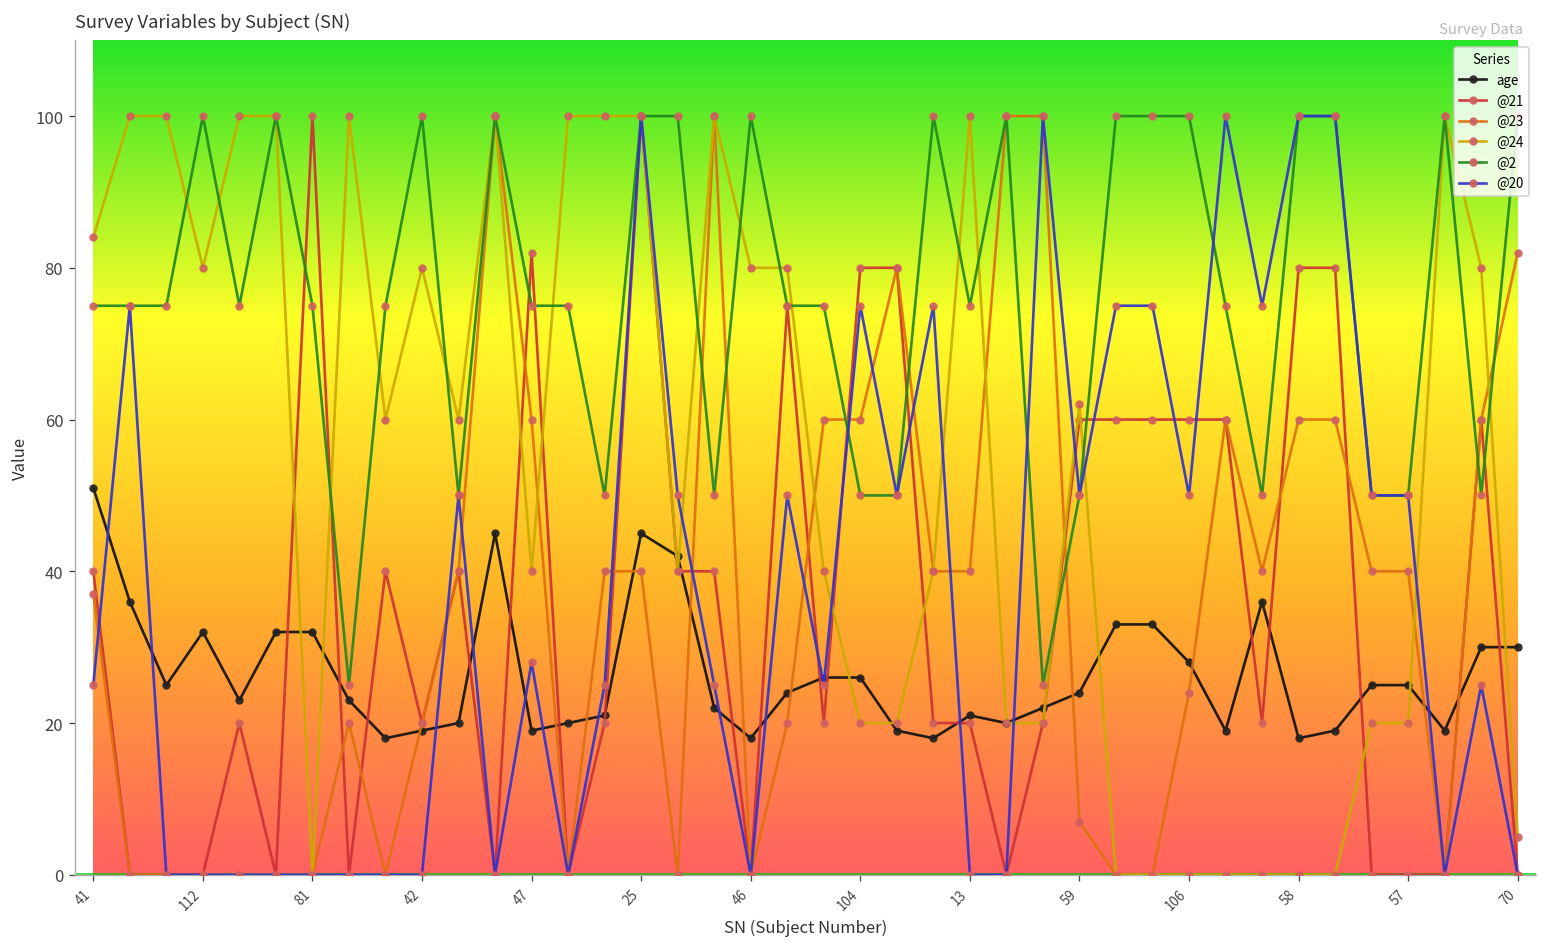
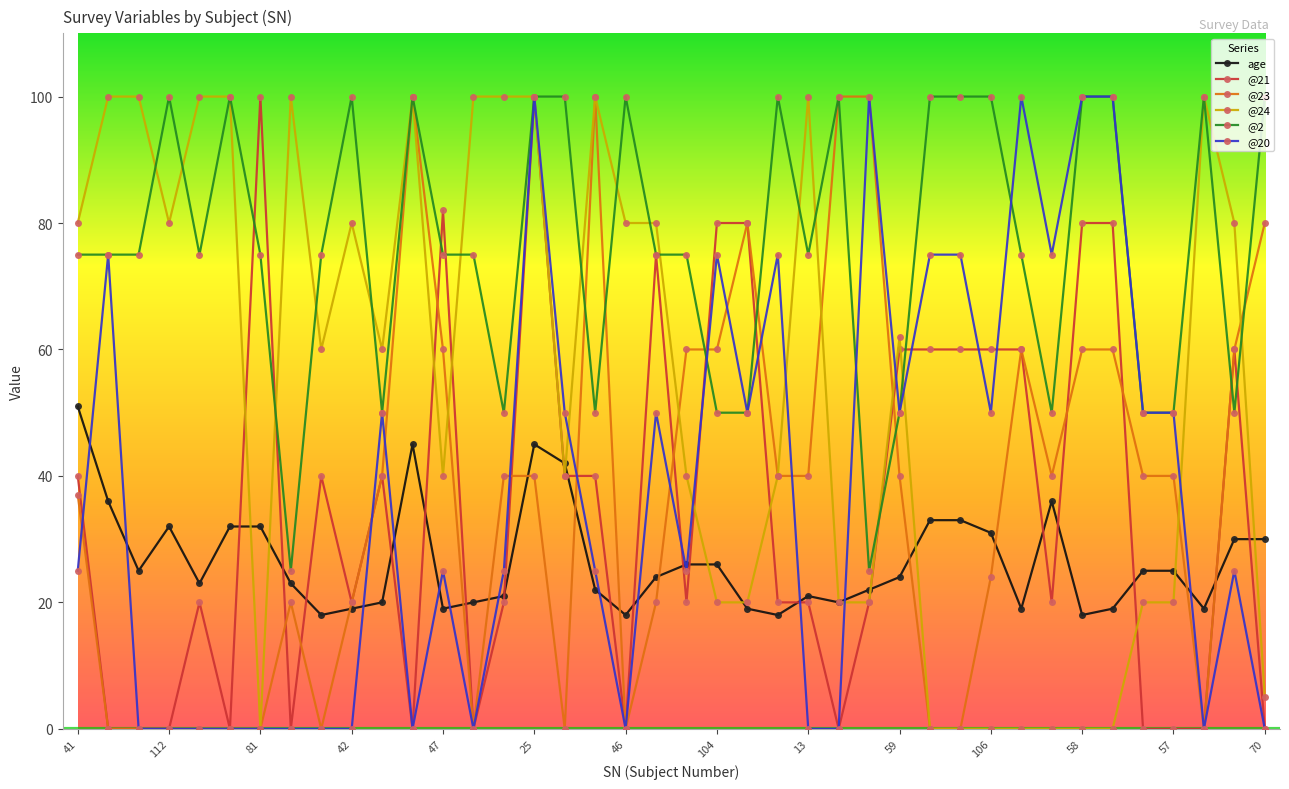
@24, 41: 84 -> 80
@20, 47: 28 -> 25
@23, 59: 7 -> 40
age, 106: 28 -> 31
@23, 70: 82 -> 80
